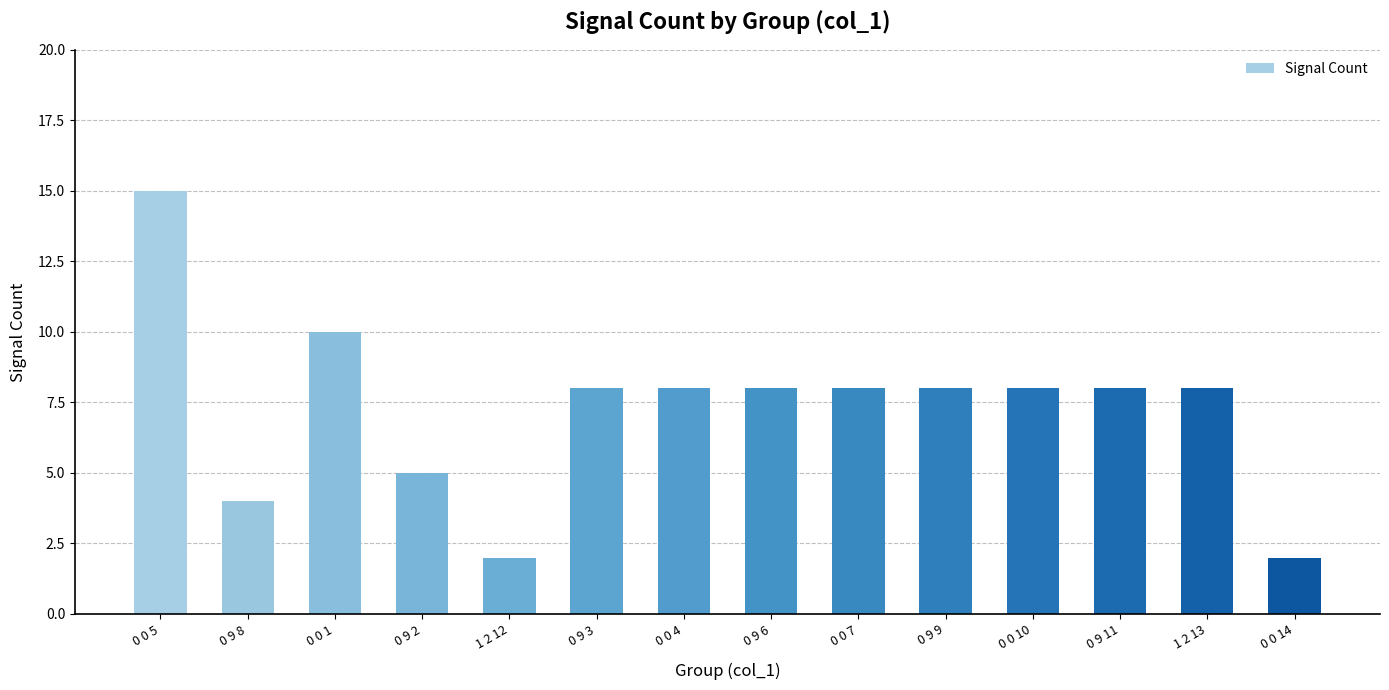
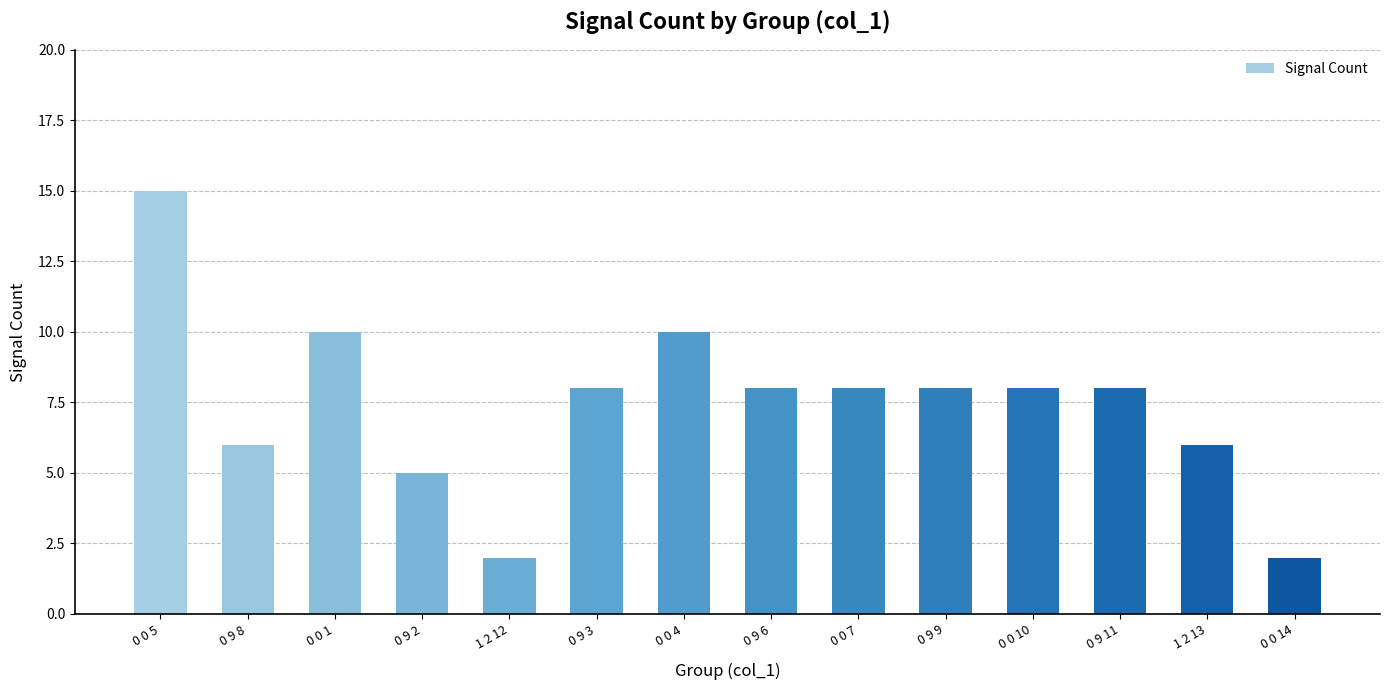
0 9 8: 4 -> 6
0 0 4: 8 -> 10
1 2 13: 8 -> 6
